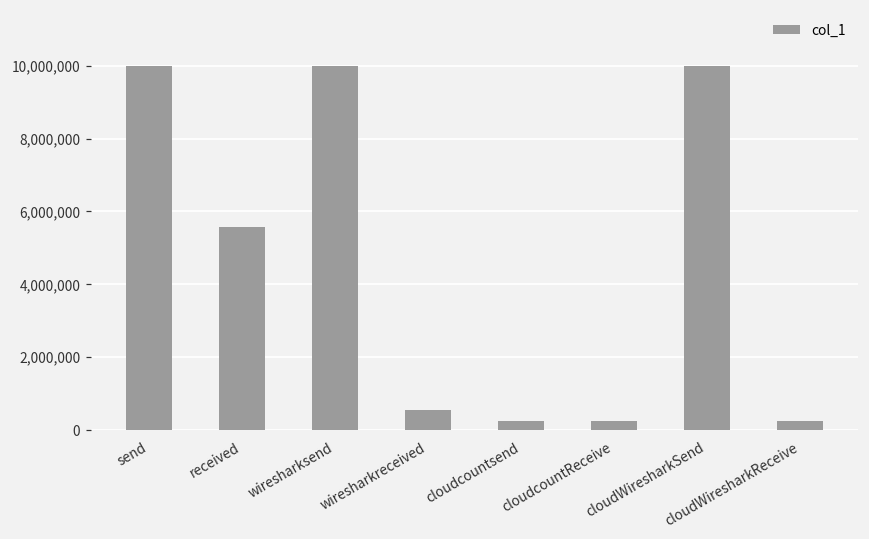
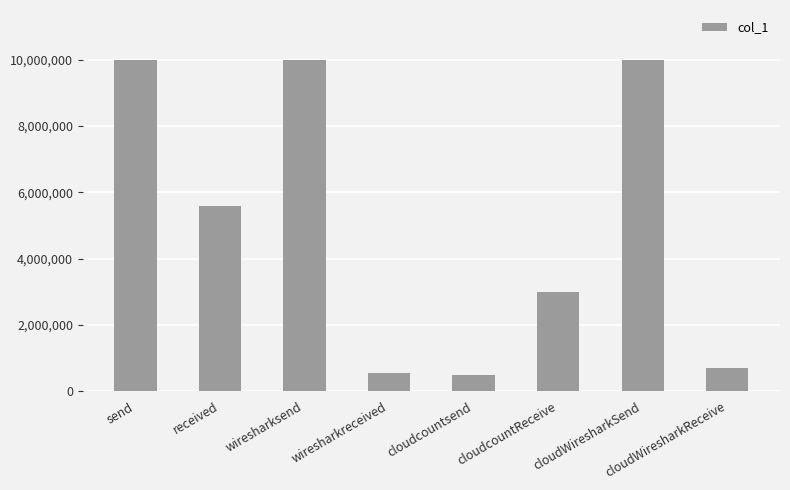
cloudcountsend: 300,000 -> 500,000
cloudcountReceive: 300,000 -> 3,000,000
cloudWiresharkReceive: 300,000 -> 700,000
